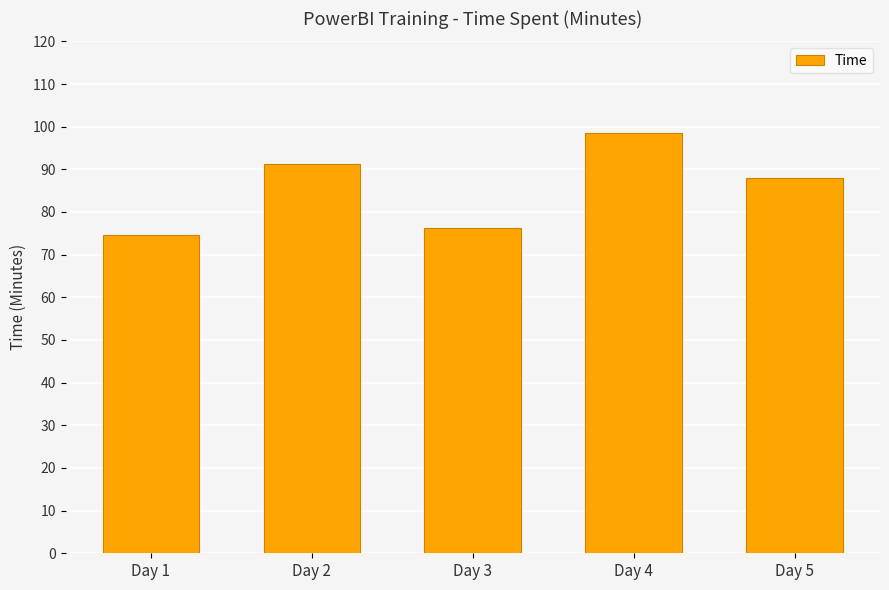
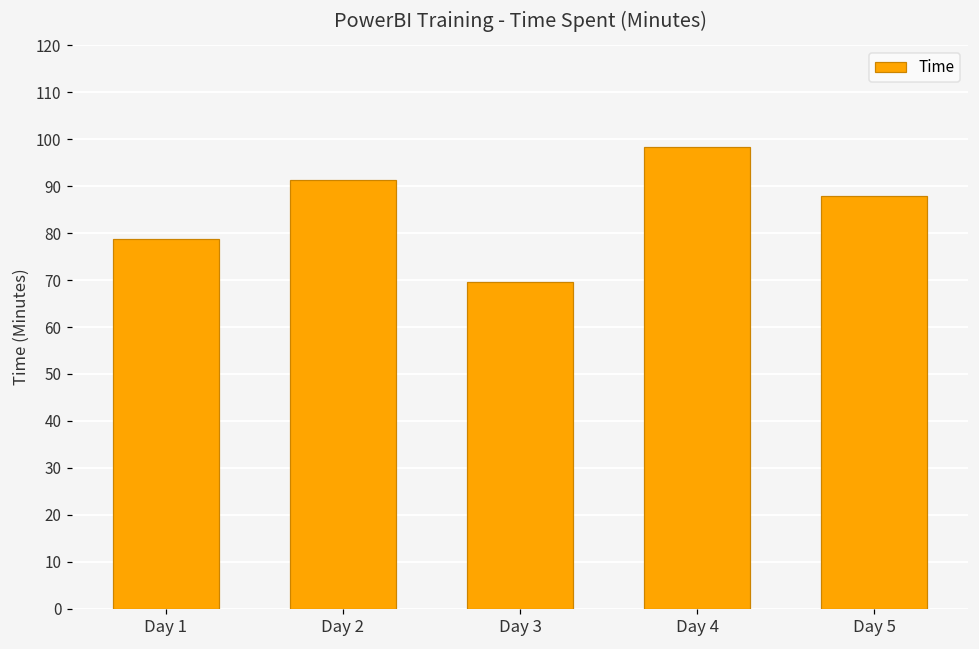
Day 1: 75 -> 79
Day 3: 76 -> 70
